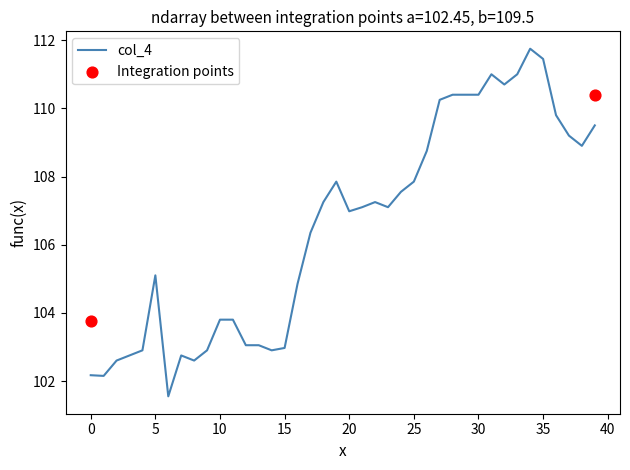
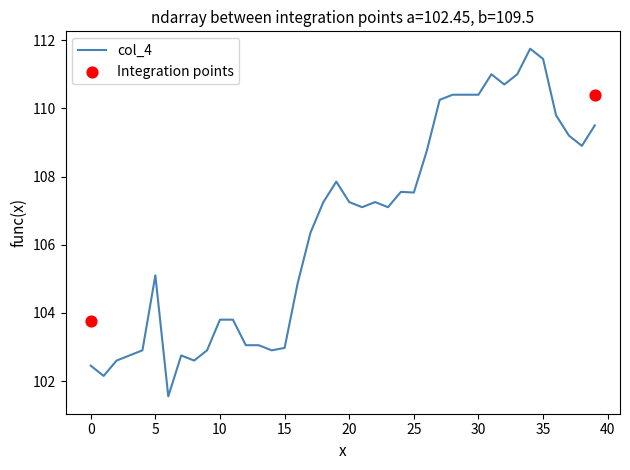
col_4, 0: 102.2 -> 102.5
col_4, 20: 107.0 -> 107.3
col_4, 25: 107.9 -> 107.5
